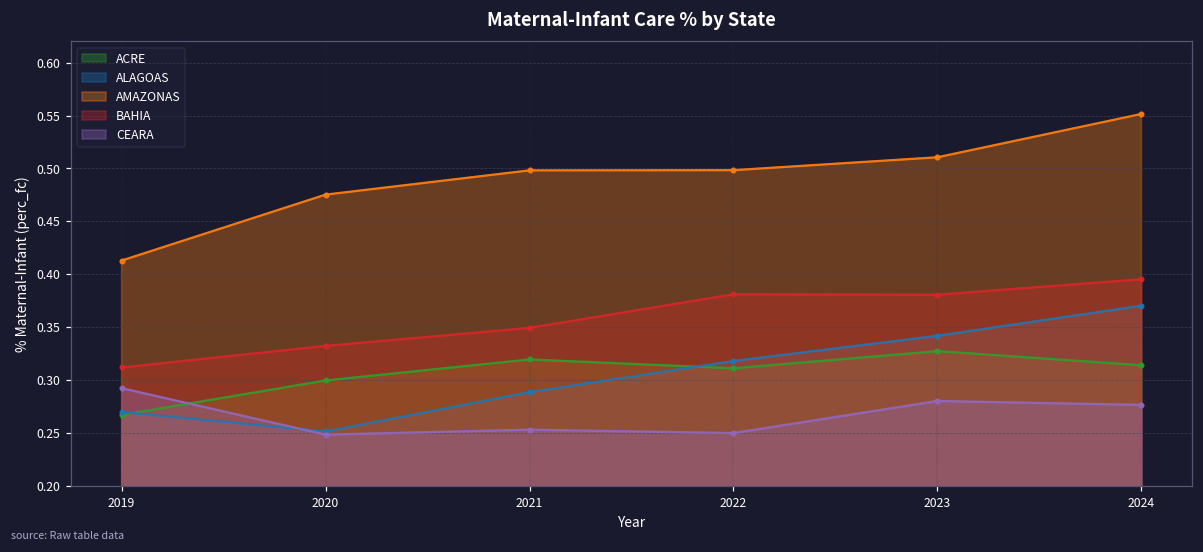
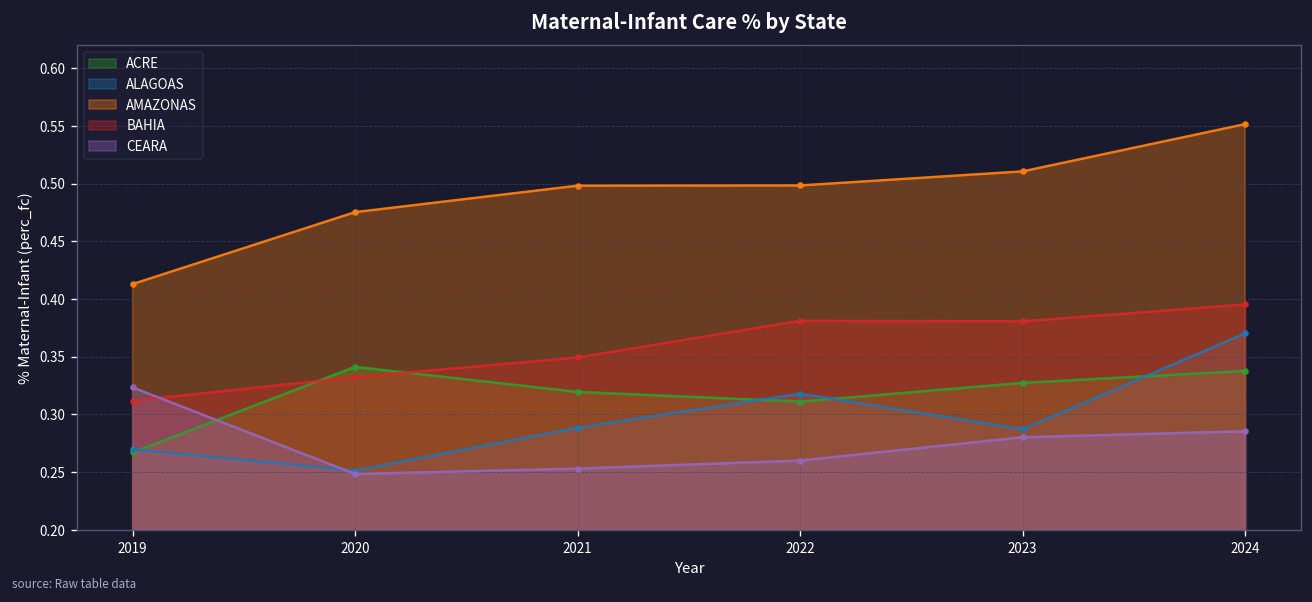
CEARA, 2019: 0.29 -> 0.32
ACRE, 2020: 0.30 -> 0.34
CEARA, 2022: 0.25 -> 0.26
ALAGOAS, 2023: 0.34 -> 0.29
ACRE, 2024: 0.31 -> 0.34
CEARA, 2024: 0.28 -> 0.29
